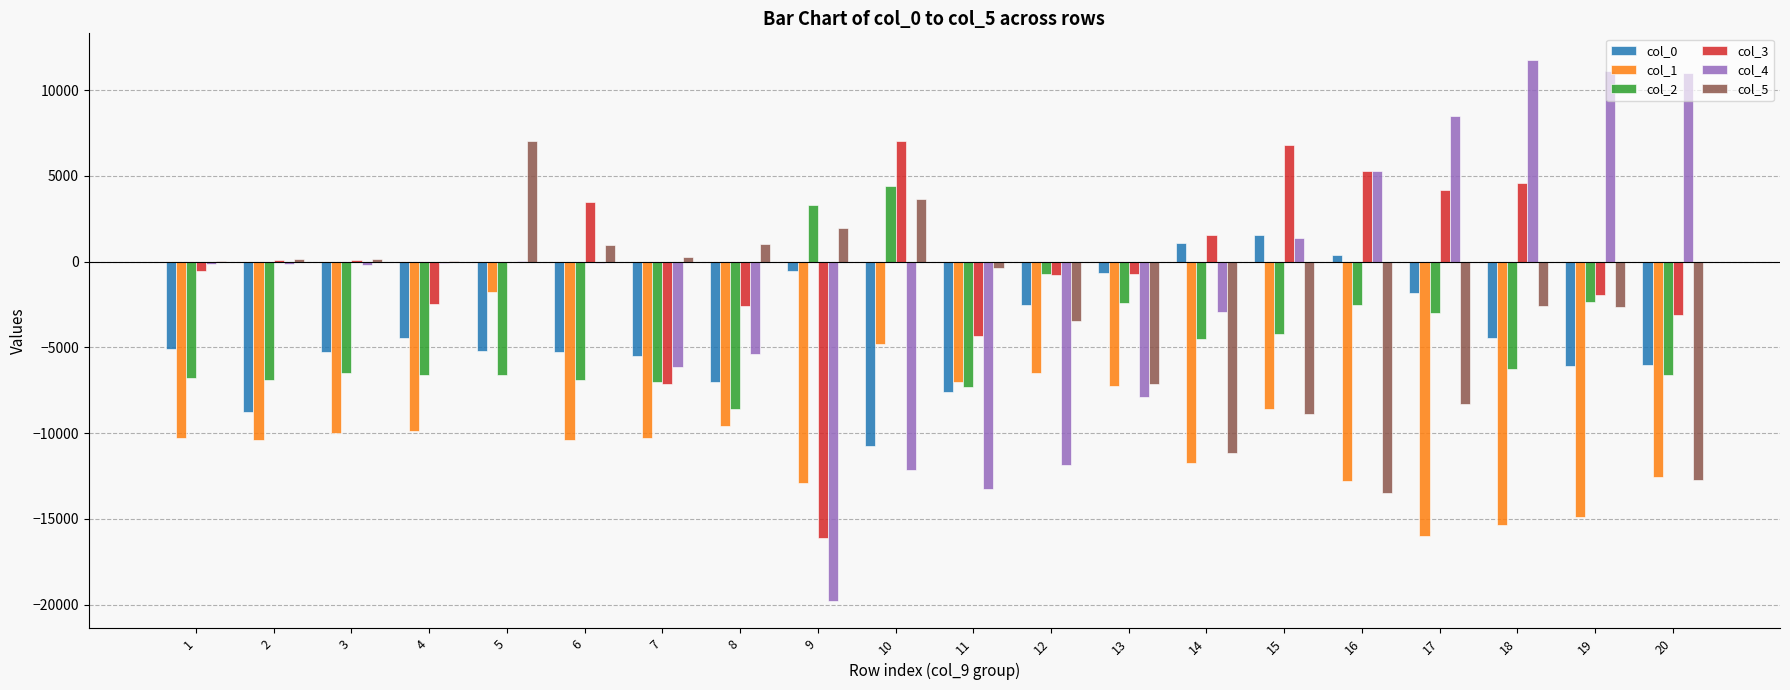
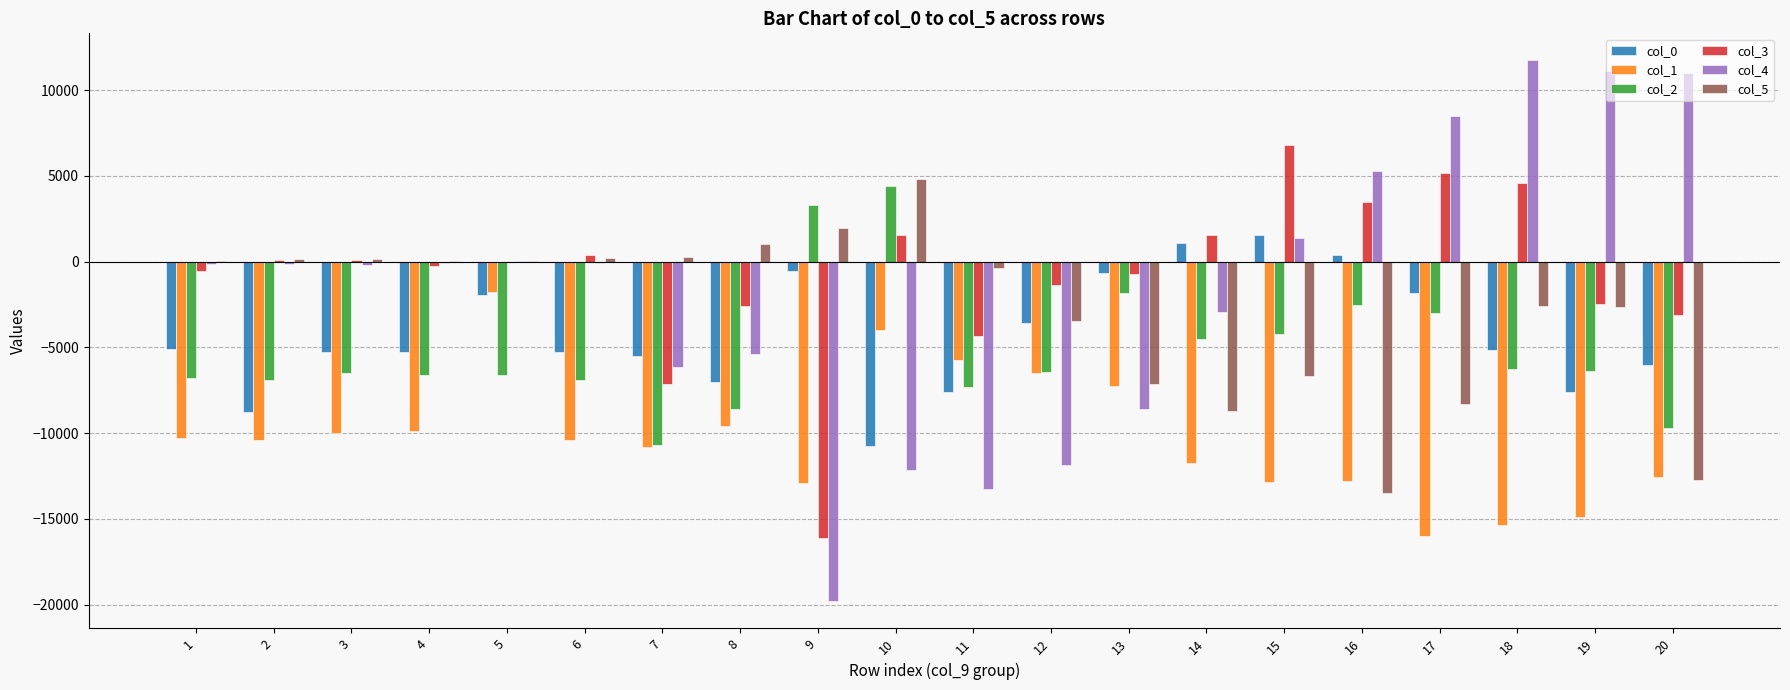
col_0, 4: -4500 -> -5300
col_3, 4: -2500 -> -300
col_0, 5: -5200 -> -2000
col_5, 5: 7000 -> 100
col_3, 6: 3500 -> 400
col_5, 6: 1000 -> 200
col_1, 7: -10300 -> -10800
col_2, 7: -7000 -> -10700
col_1, 10: -4800 -> -4000
col_3, 10: 7000 -> 1500
col_5, 10: 3700 -> 4800
col_1, 11: -7000 -> -5700
col_0, 12: -2500 -> -3600
col_2, 12: -700 -> -6400
col_3, 12: -800 -> -1300
col_2, 13: -2400 -> -1800
col_4, 13: -7900 -> -8600
col_5, 14: -11200 -> -8700
col_1, 15: -8600 -> -12800
col_5, 15: -8900 -> -6600
col_3, 16: 5300 -> 3500
col_3, 17: 4200 -> 5200
col_0, 18: -4400 -> -5100
col_0, 19: -6100 -> -7600
col_2, 19: -2400 -> -6400
col_3, 19: -1900 -> -2500
col_2, 20: -6600 -> -9700
